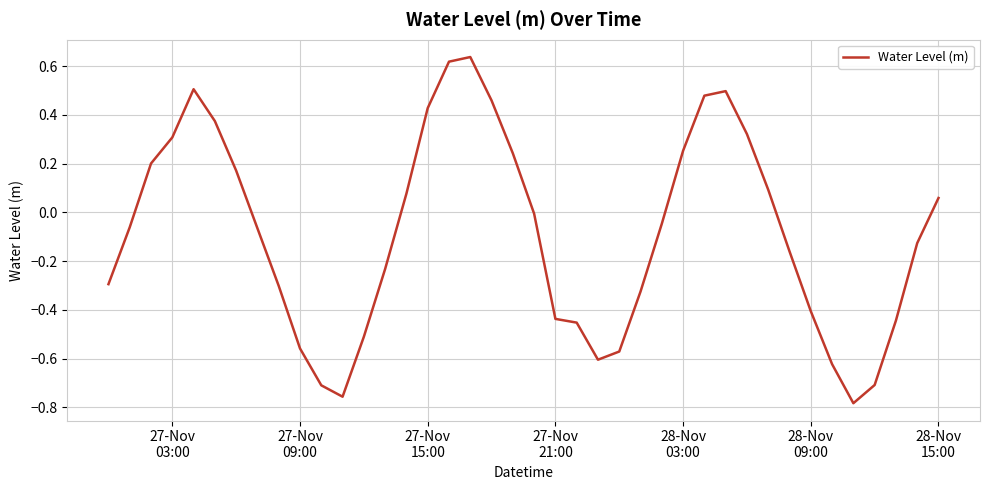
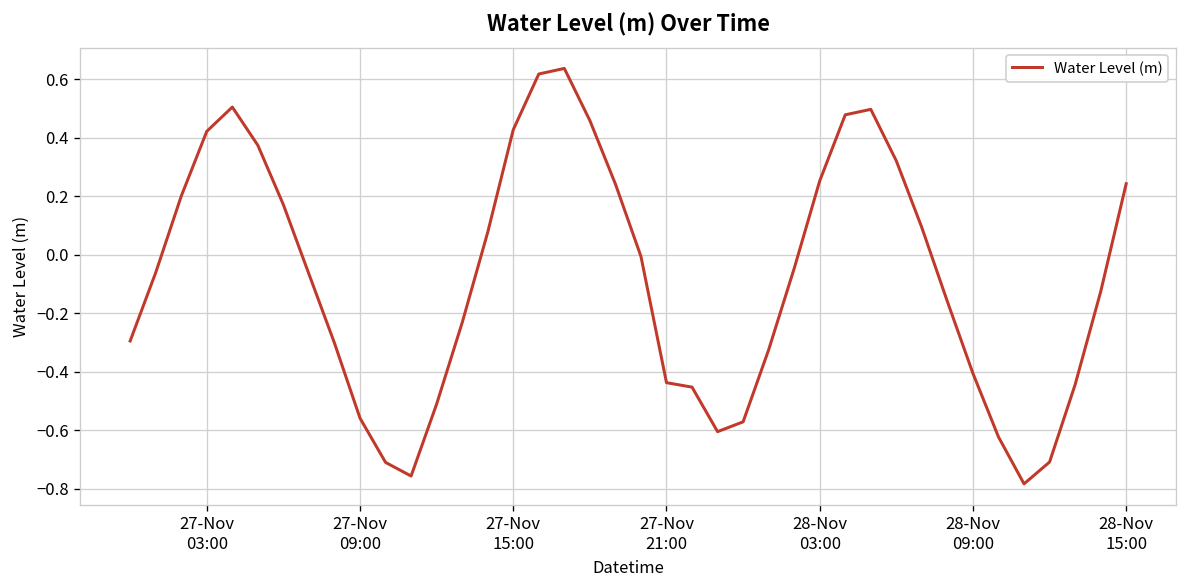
27-Nov 03:00: 0.31 -> 0.42
28-Nov 15:00: 0.06 -> 0.24
